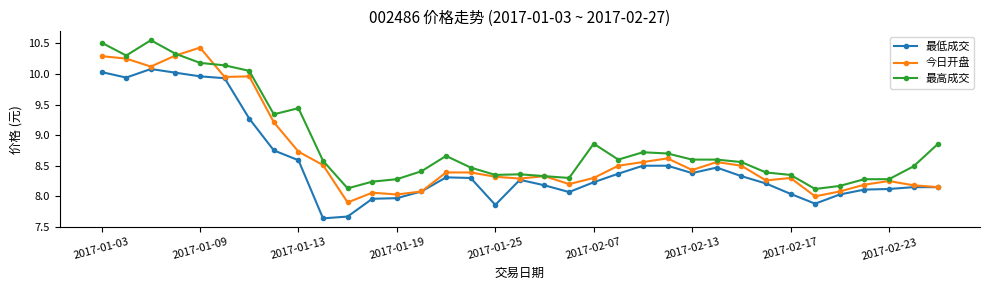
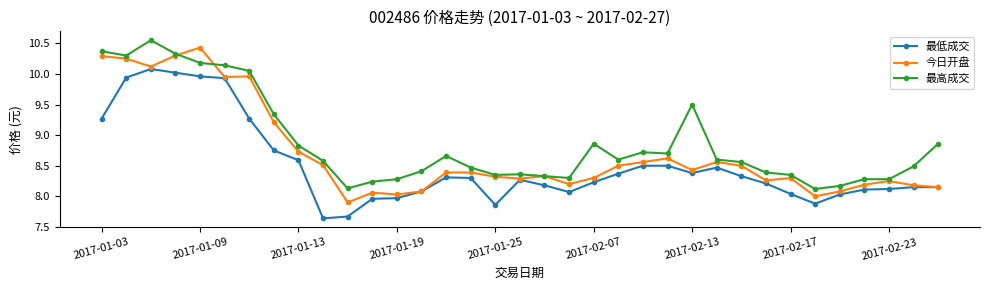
最低成交, 2017-01-03: 10.0 -> 9.3
最高成交, 2017-01-03: 10.5 -> 10.4
最高成交, 2017-01-13: 9.4 -> 8.8
最高成交, 2017-02-13: 8.6 -> 9.5
